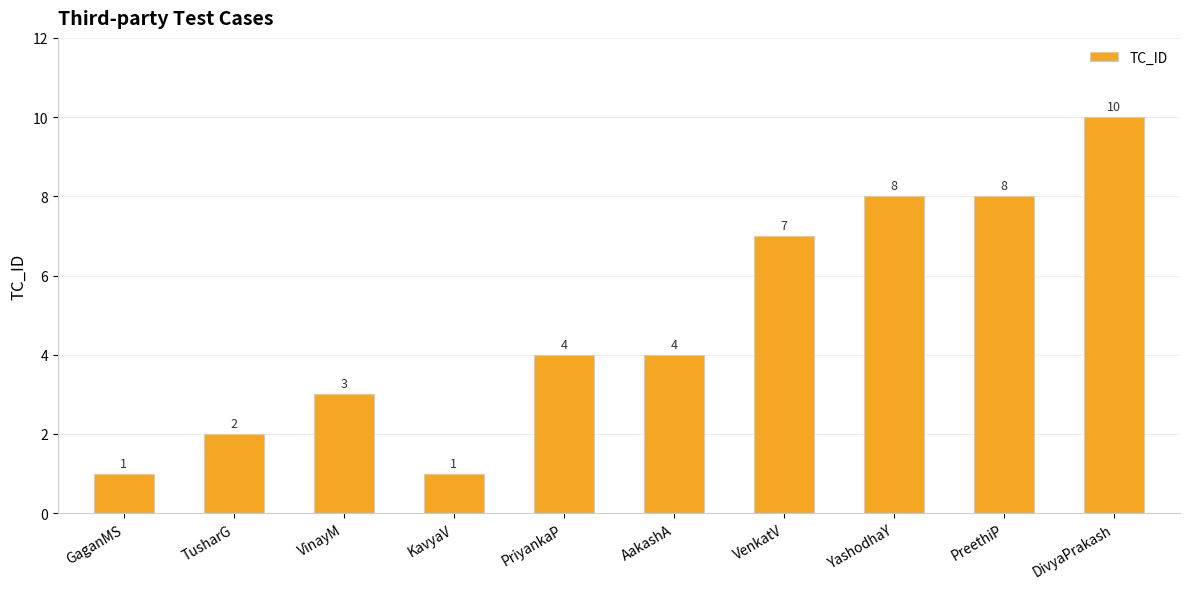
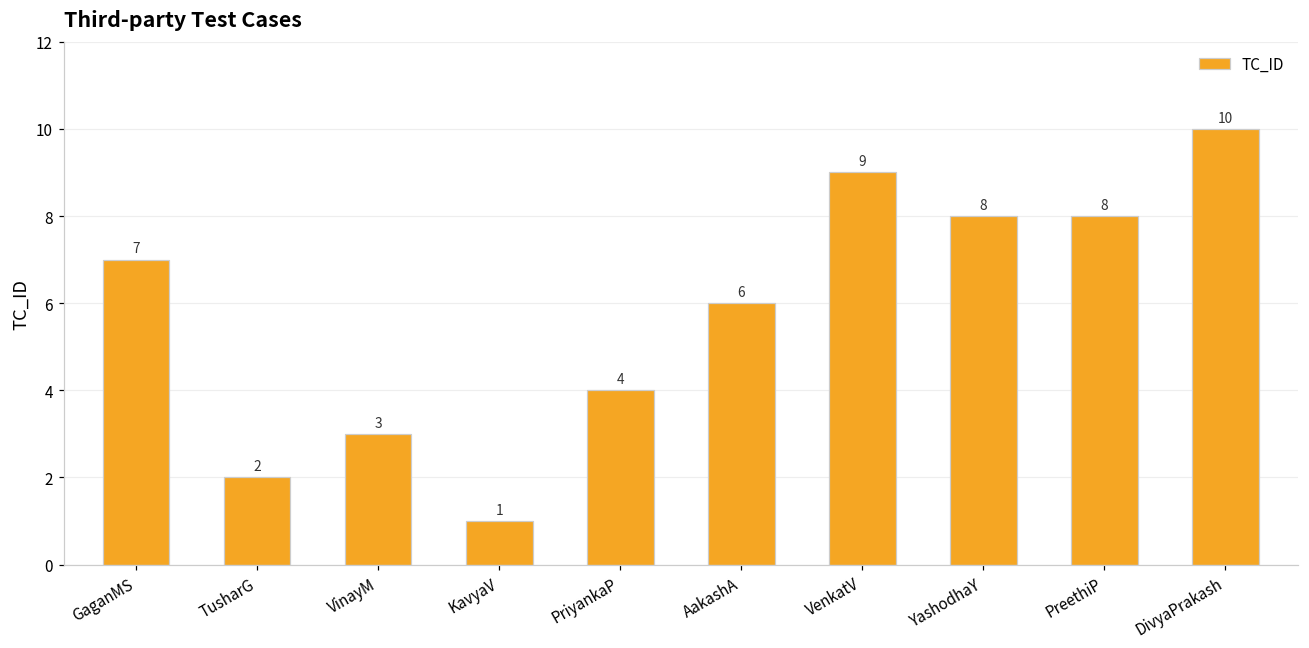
GaganMS: 1 -> 7
AakashA: 4 -> 6
VenkatV: 7 -> 9
